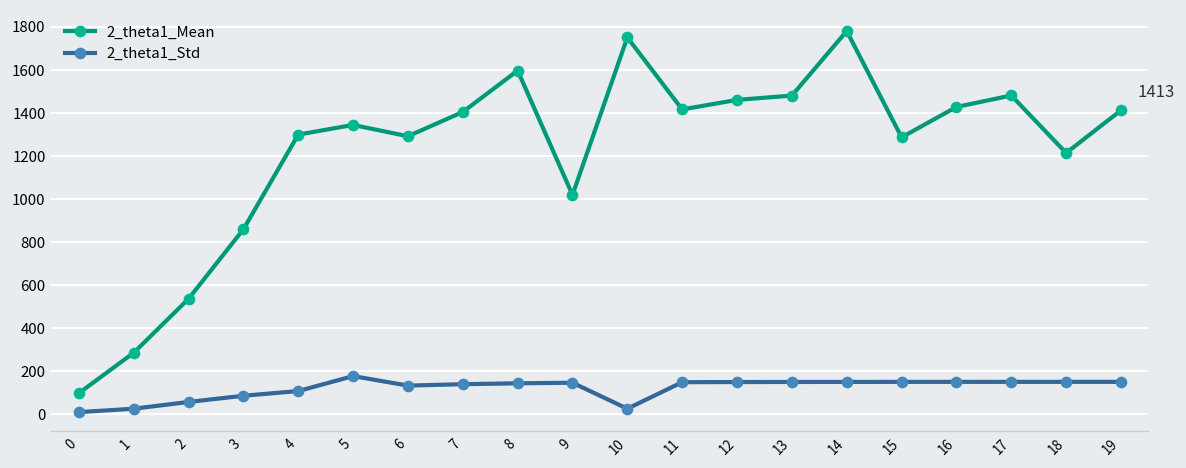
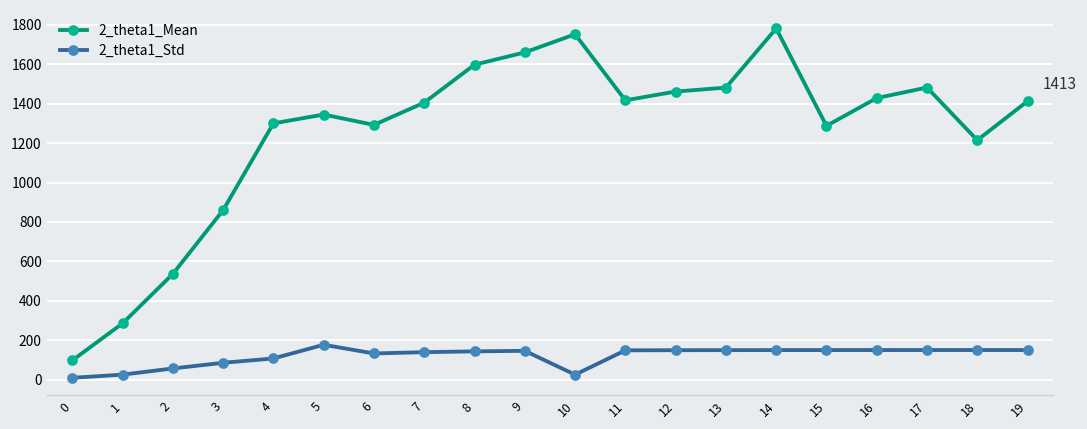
2_theta1_Mean, 9: 1020 -> 1660
